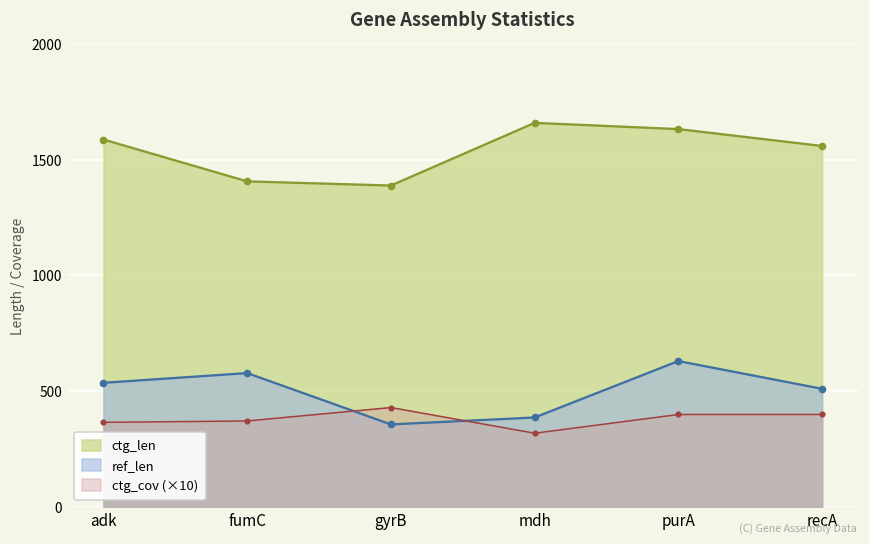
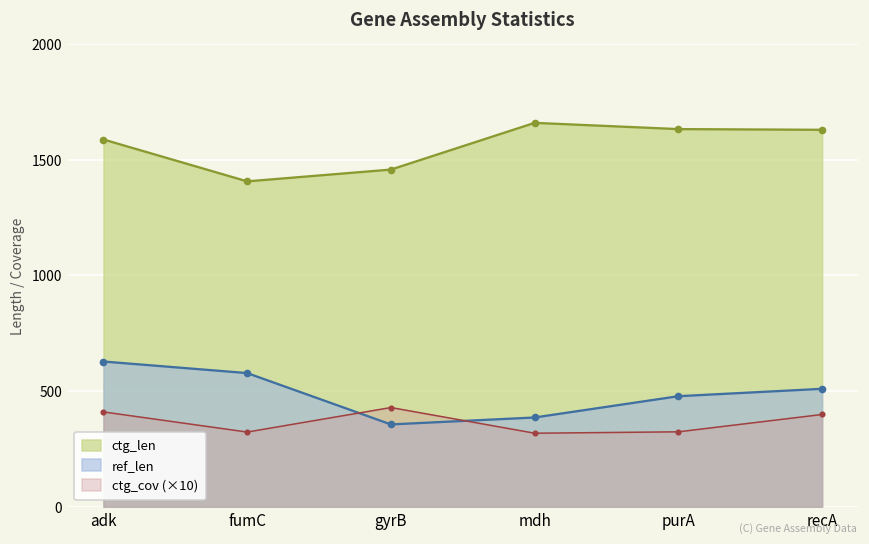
ref_len, adk: 540 -> 630
ctg_cov (×10), adk: 370 -> 410
ctg_cov (×10), fumC: 370 -> 320
ctg_len, gyrB: 1390 -> 1460
ref_len, purA: 630 -> 480
ctg_cov (×10), purA: 400 -> 320
ctg_len, recA: 1560 -> 1630
